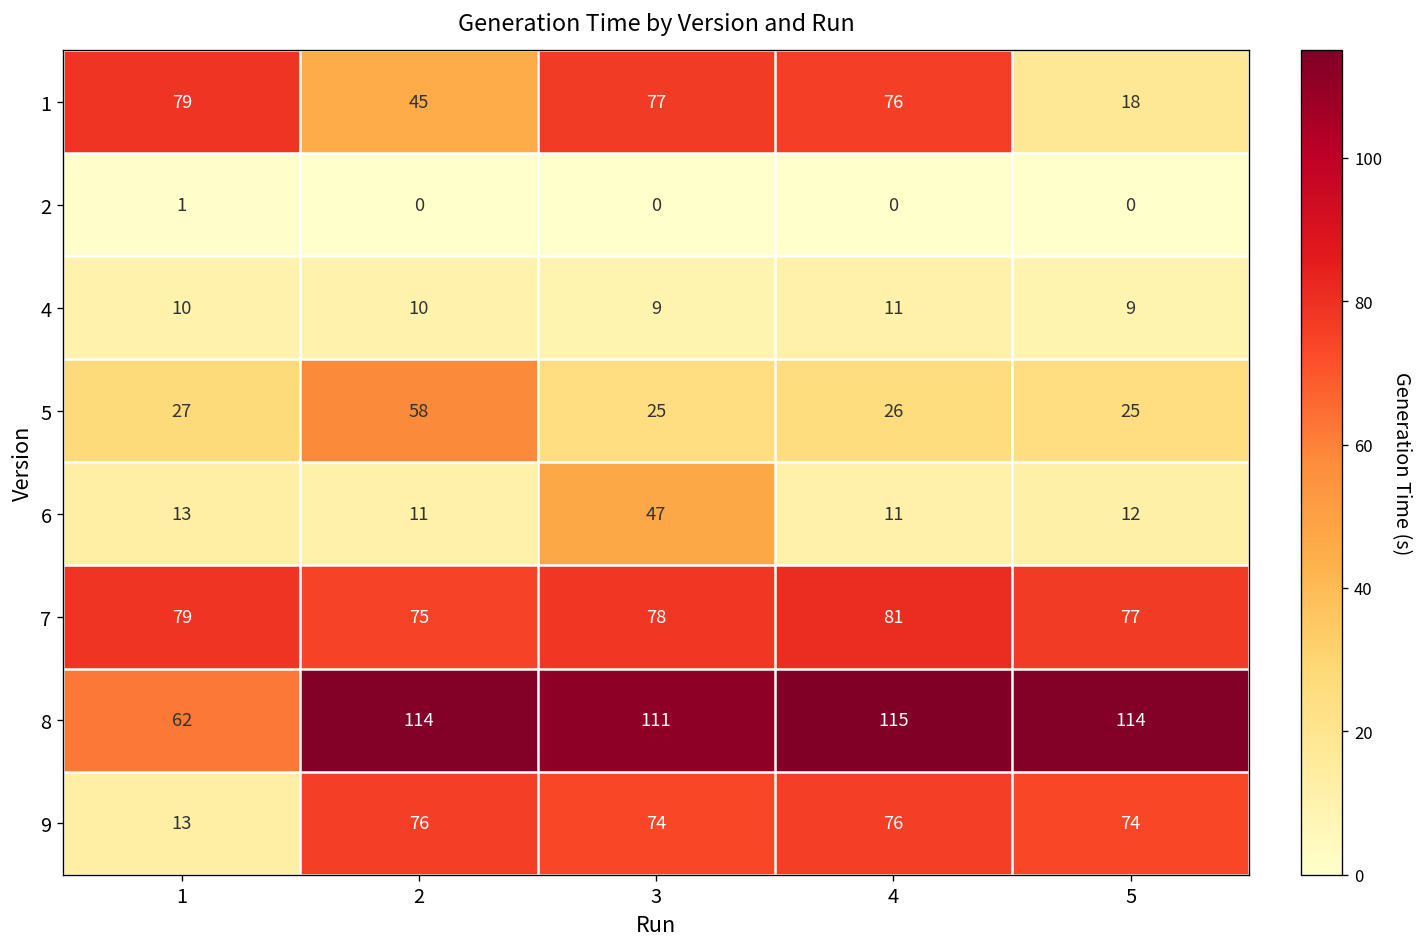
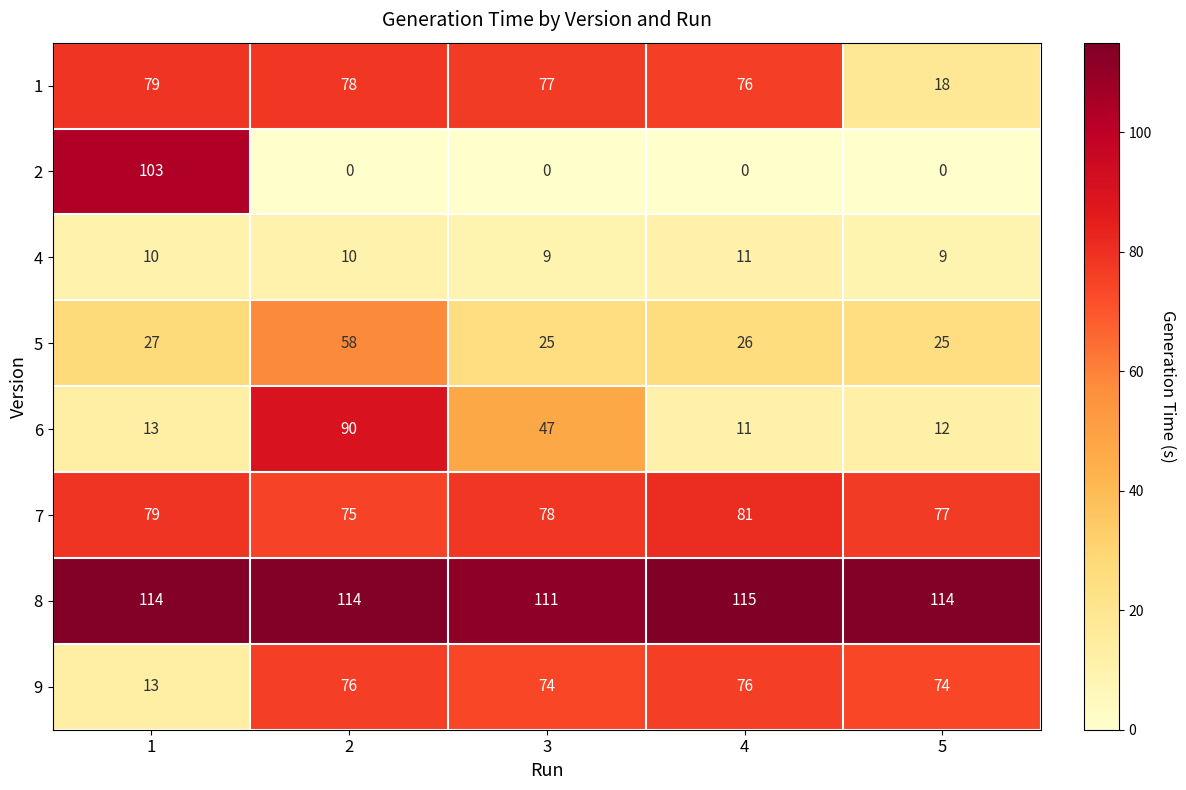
1, 2: 45 -> 78
2, 1: 1 -> 103
6, 2: 11 -> 90
8, 1: 62 -> 114
